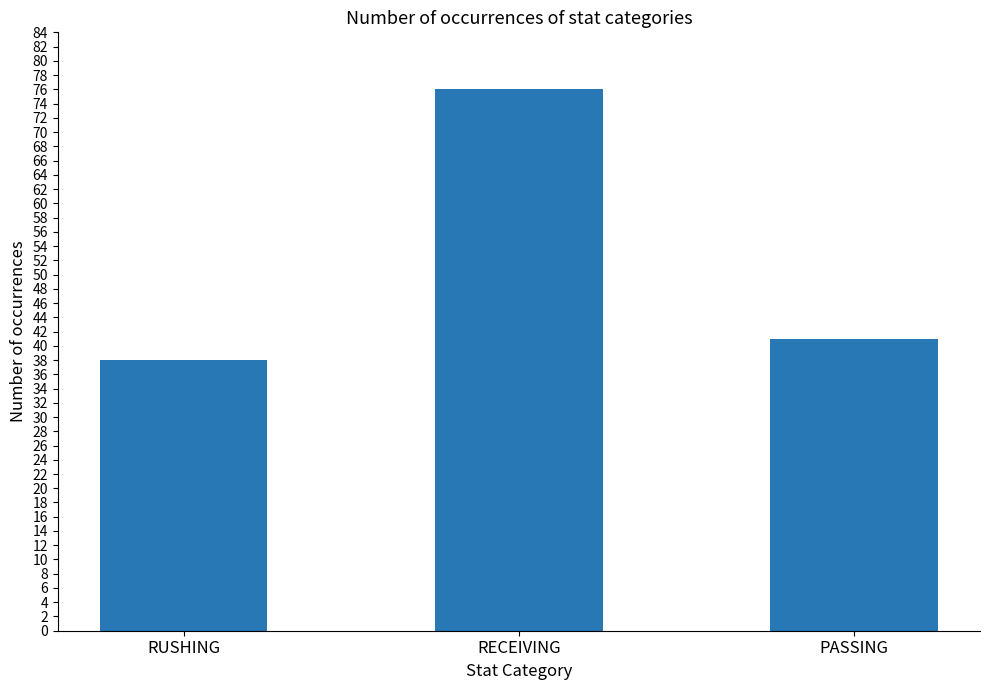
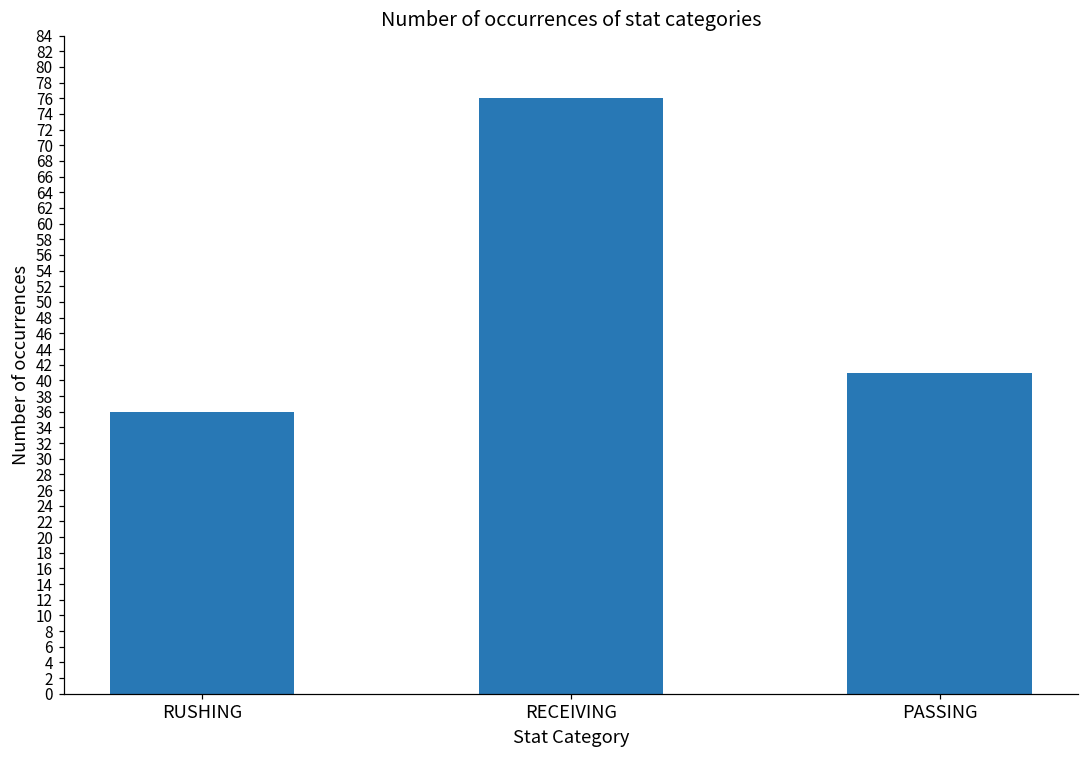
RUSHING: 38 -> 36
